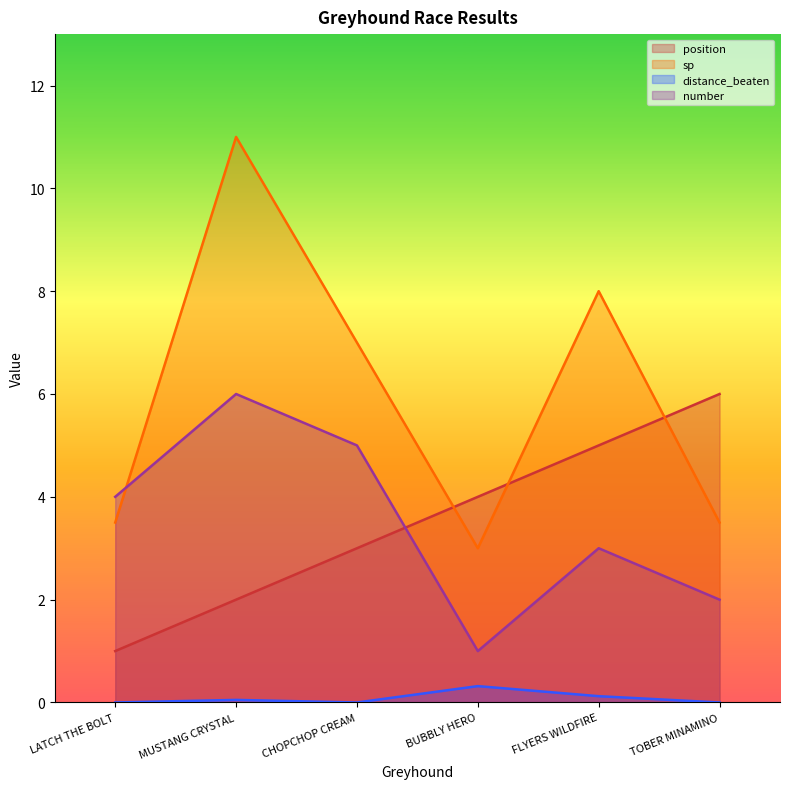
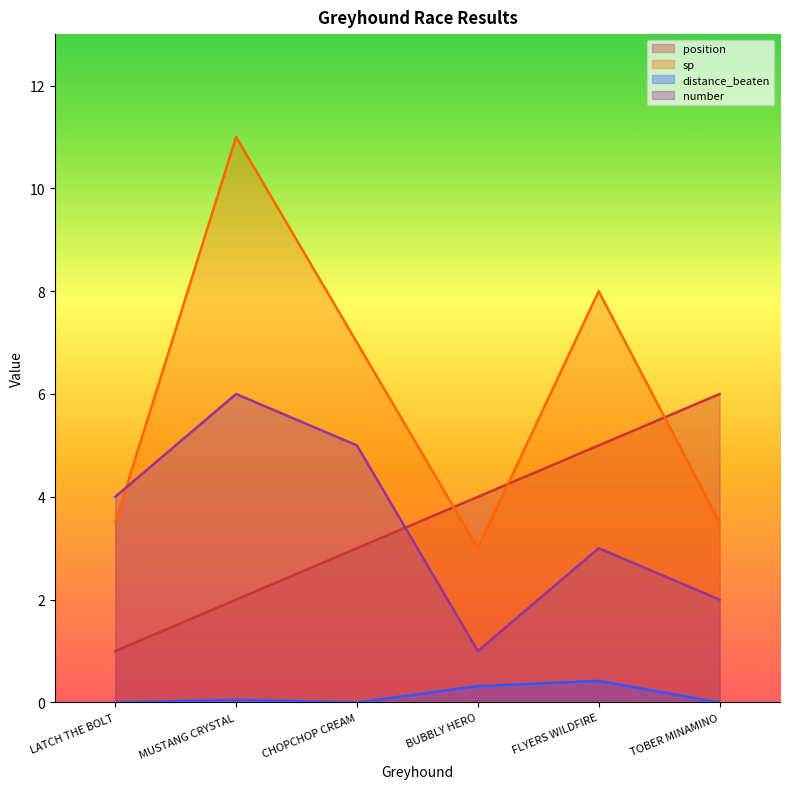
distance_beaten, FLYERS WILDFIRE: 0.1 -> 0.4
